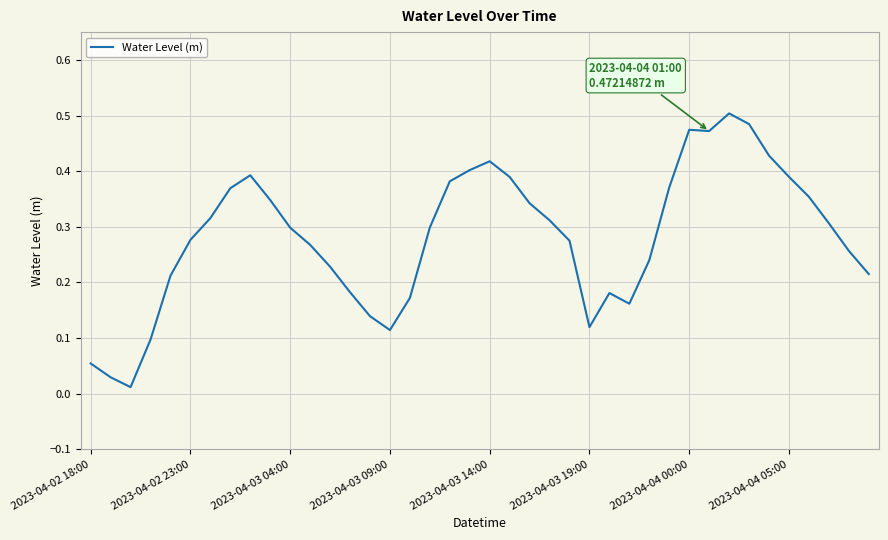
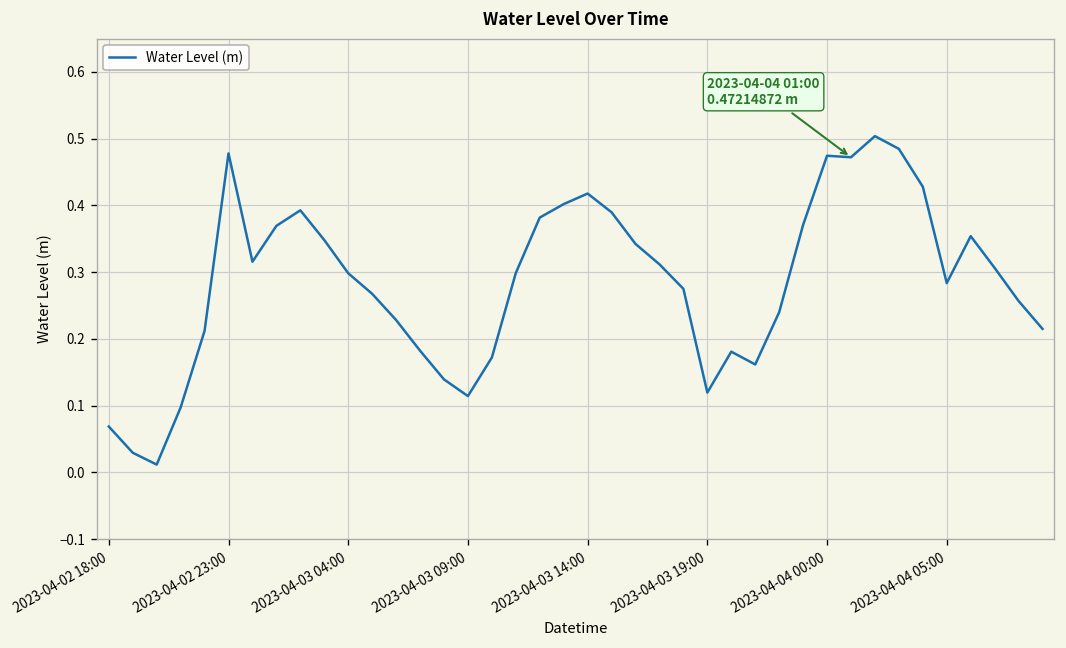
2023-04-02 18:00: 0.05 -> 0.07
2023-04-02 23:00: 0.28 -> 0.48
2023-04-04 05:00: 0.39 -> 0.28
